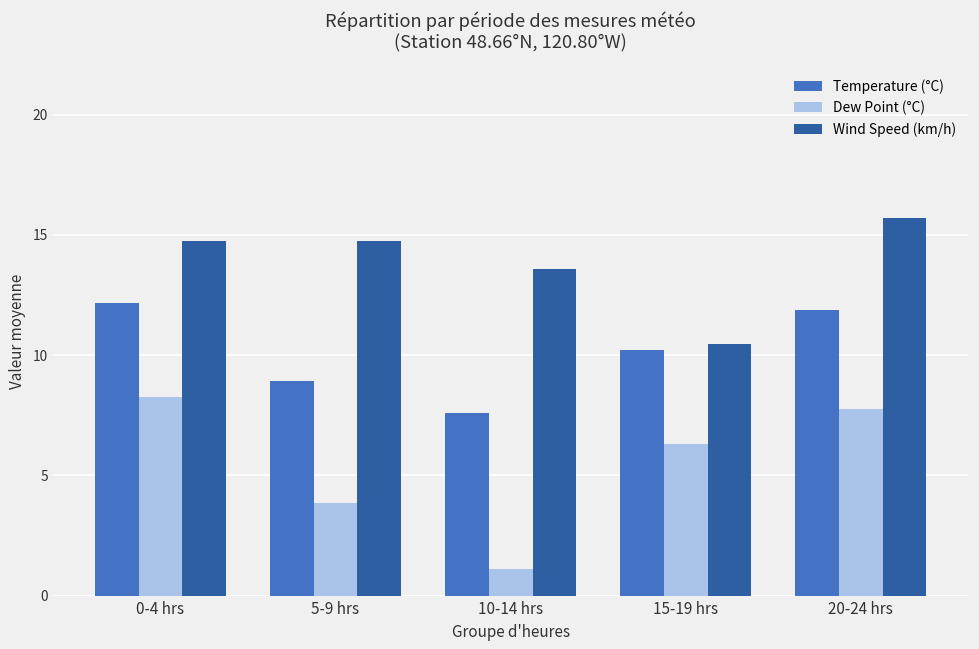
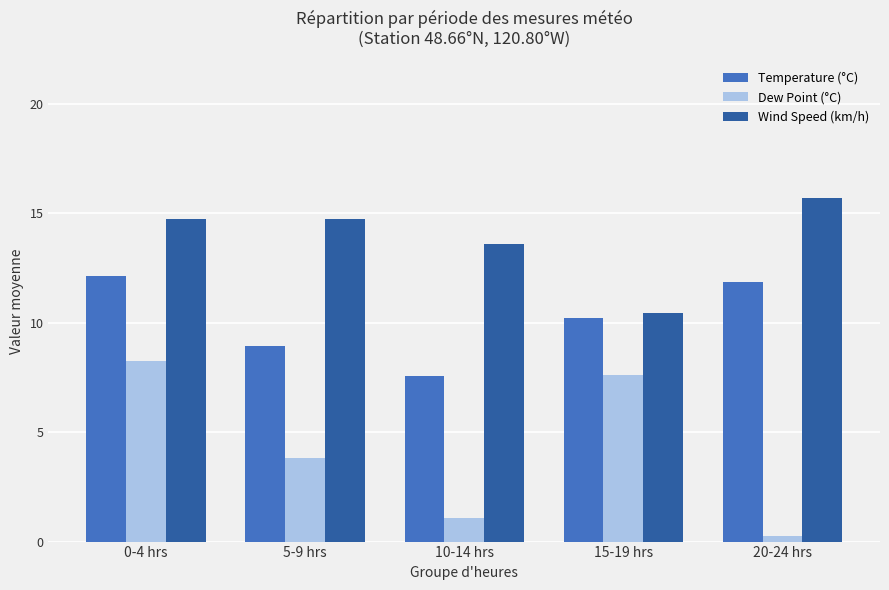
Dew Point (°C), 15-19 hrs: 6.3 -> 7.6
Dew Point (°C), 20-24 hrs: 7.8 -> 0.3
